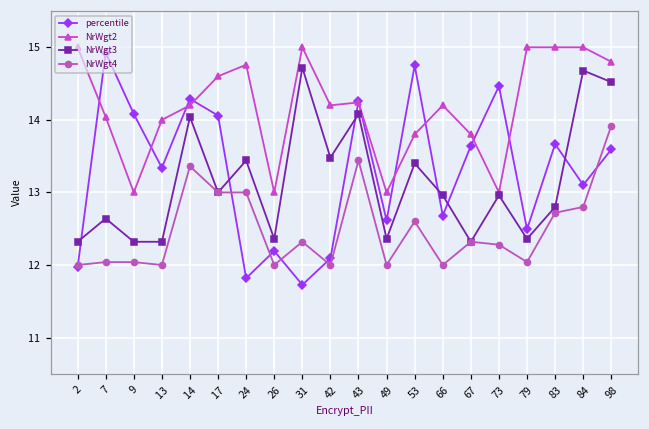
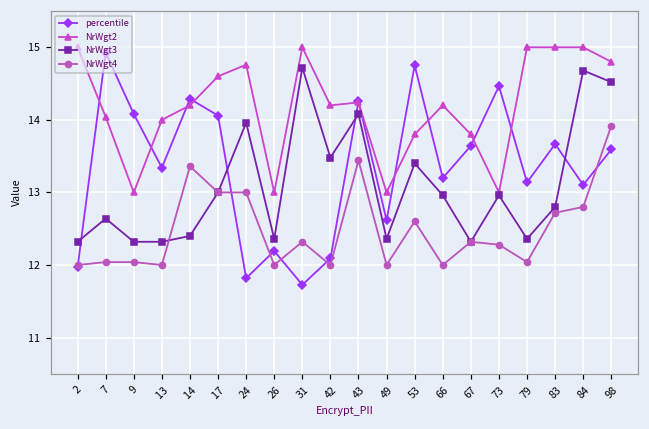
NrWgt3, 14: 14.0 -> 12.4
NrWgt3, 24: 13.4 -> 14.0
percentile, 66: 12.7 -> 13.2
percentile, 79: 12.5 -> 13.1
